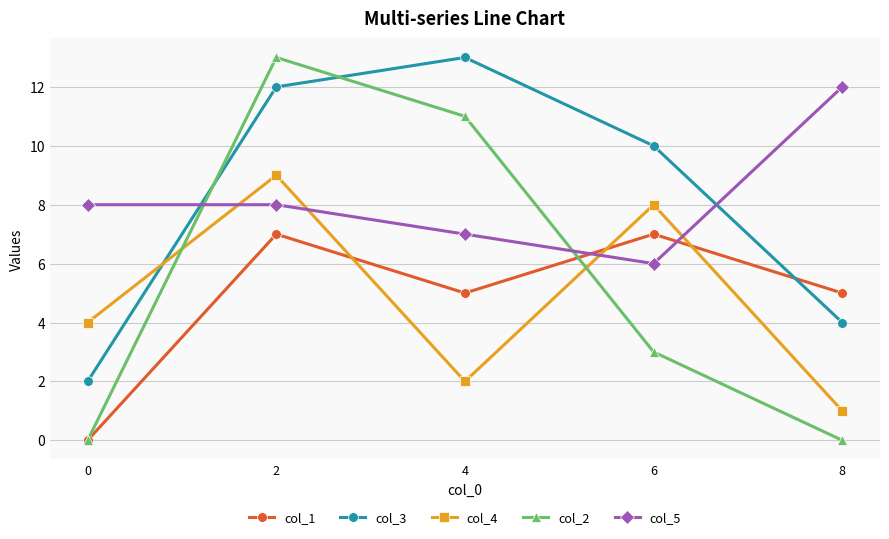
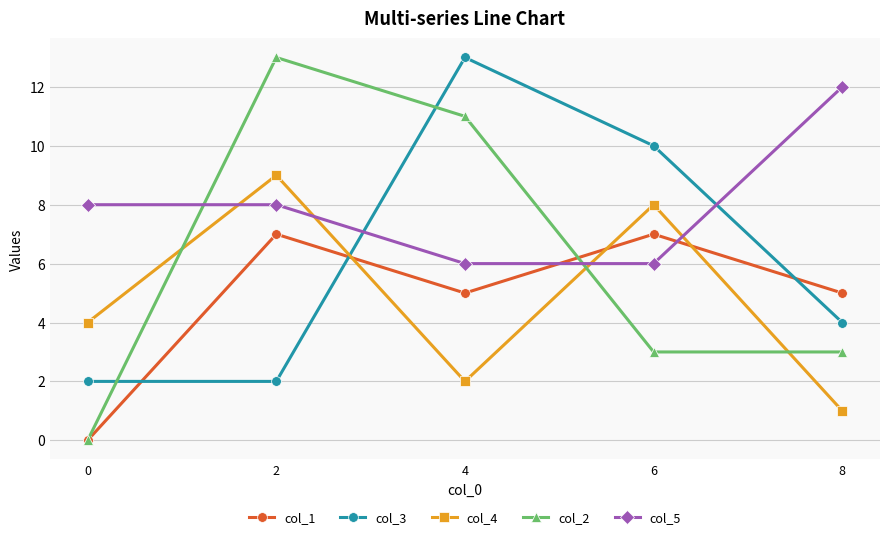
col_3, 2: 12 -> 2
col_5, 4: 7 -> 6
col_2, 8: 0 -> 3
